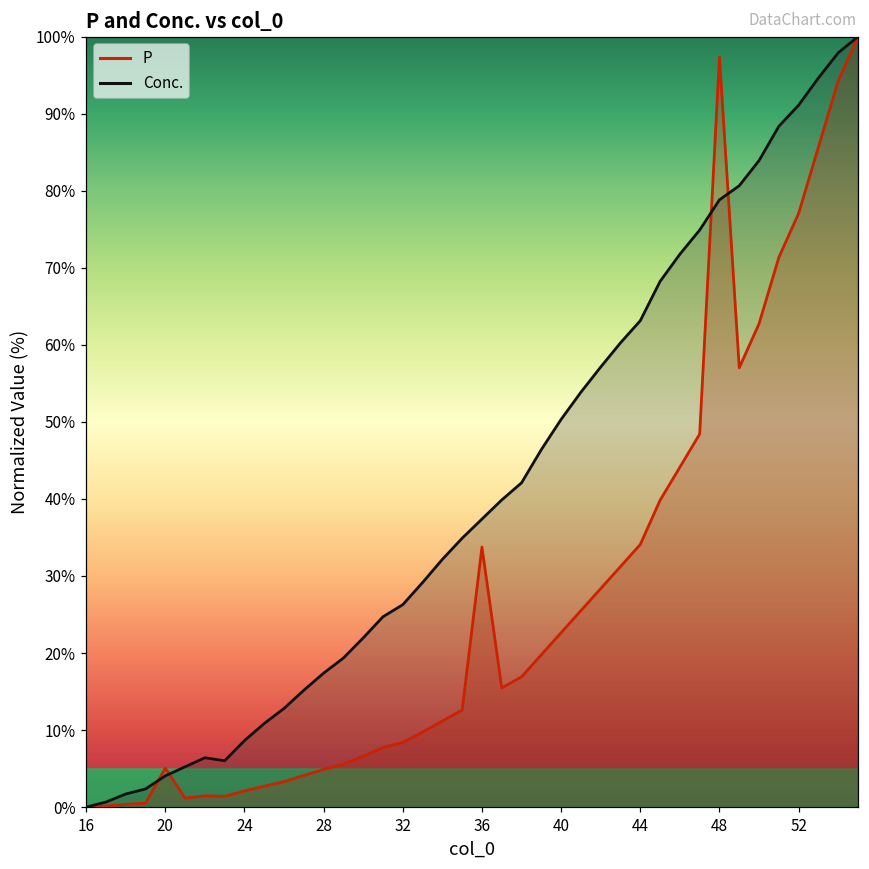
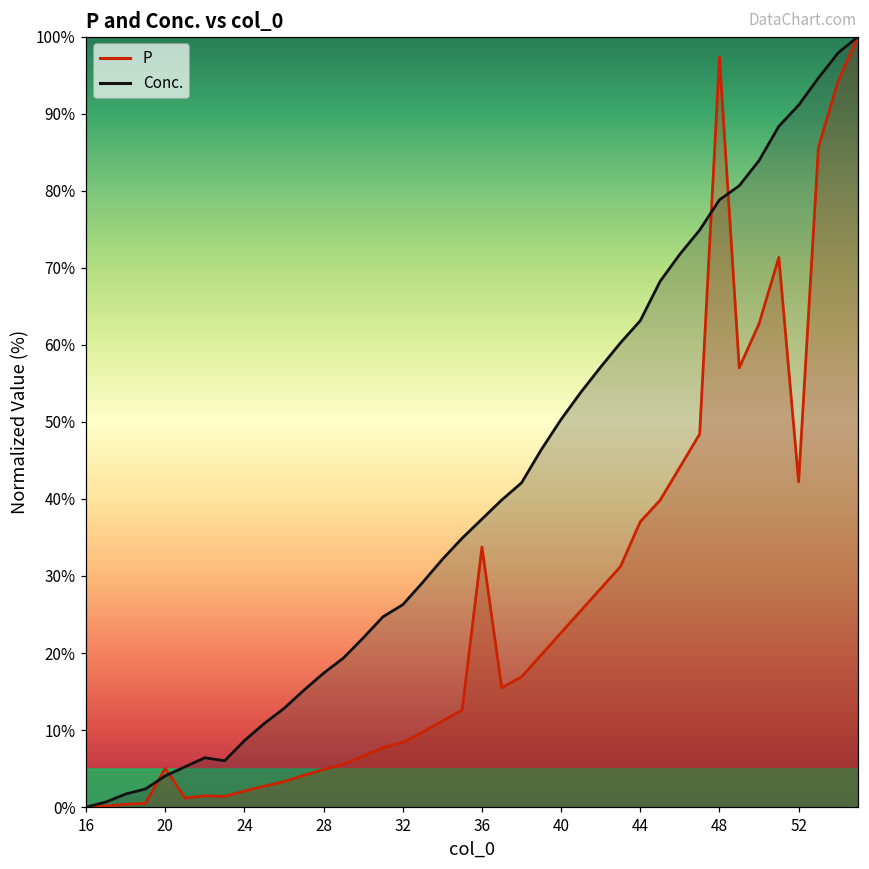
P, 44: 34% -> 37%
P, 52: 77% -> 42%
